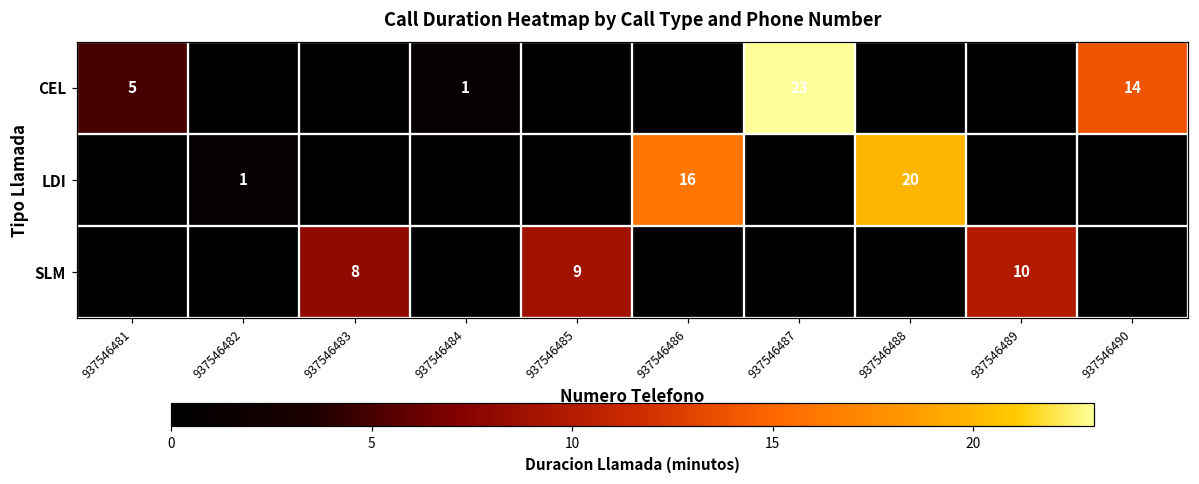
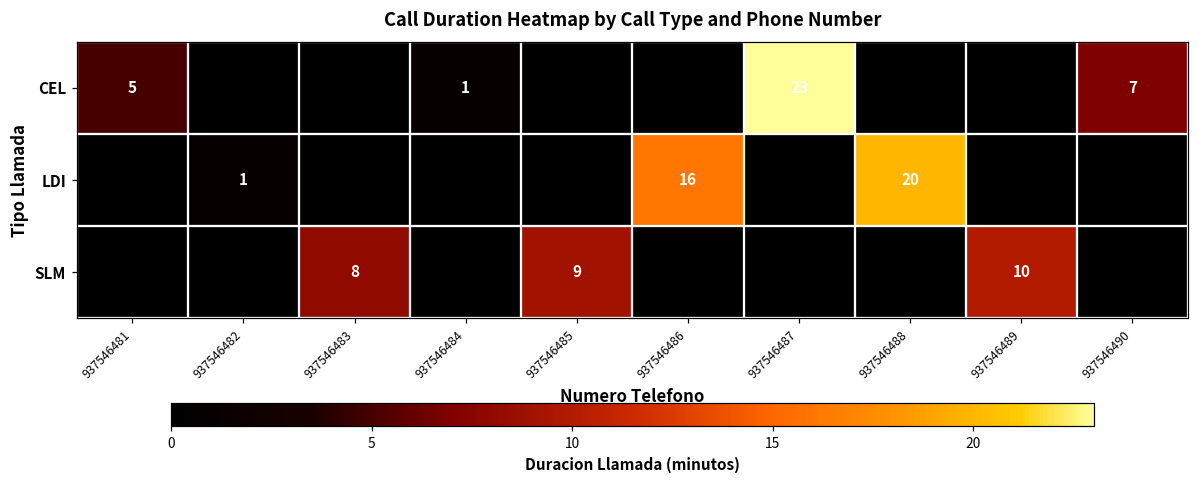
CEL, 937546490: 14 -> 7
